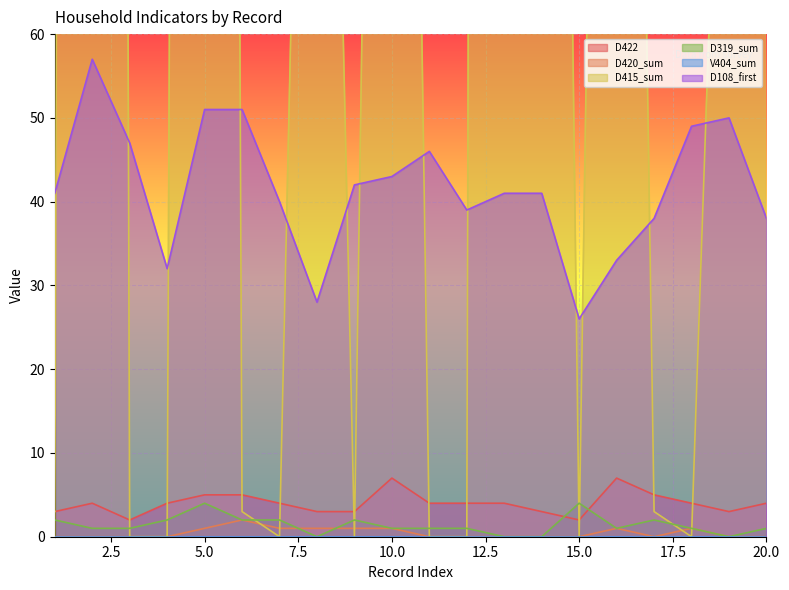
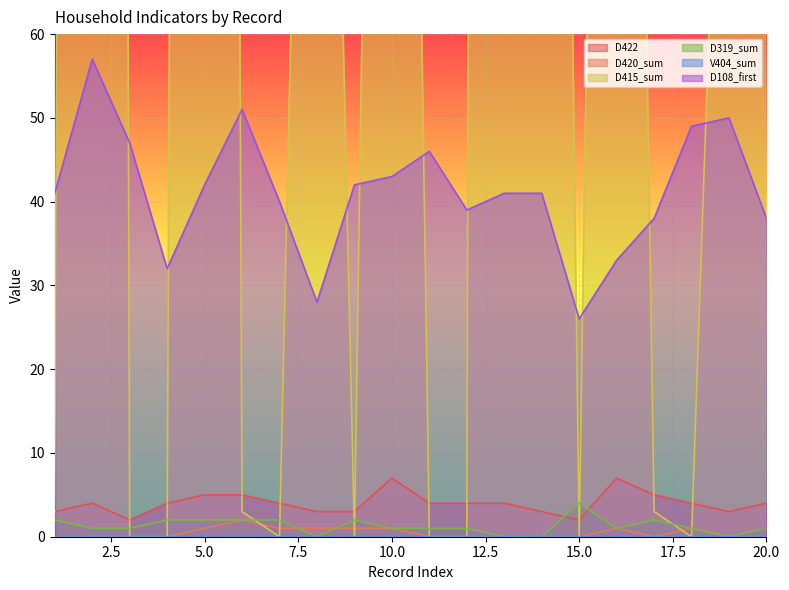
D319_sum, 5.0: 4 -> 2
D108_first, 5.0: 51 -> 42
